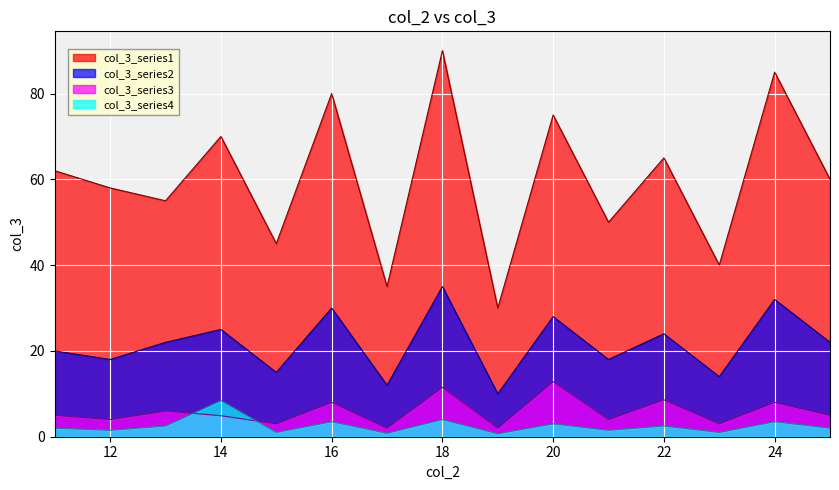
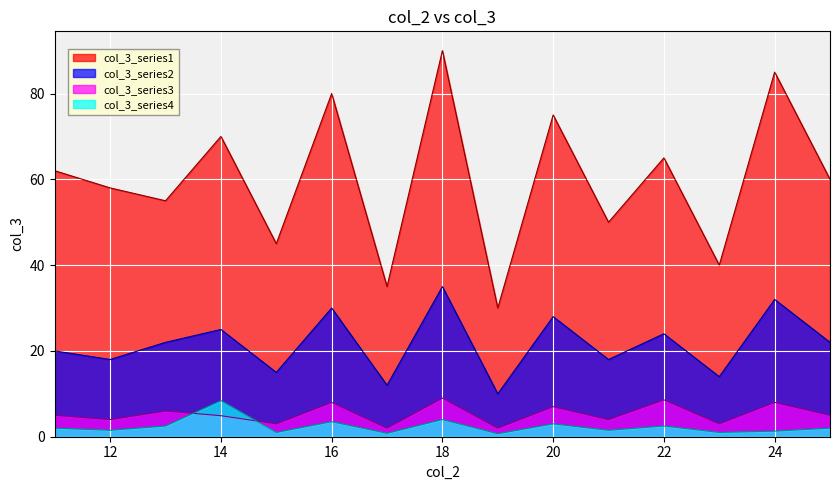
col_3_series3, 18: 12 -> 9
col_3_series3, 20: 13 -> 7
col_3_series4, 24: 4 -> 1
